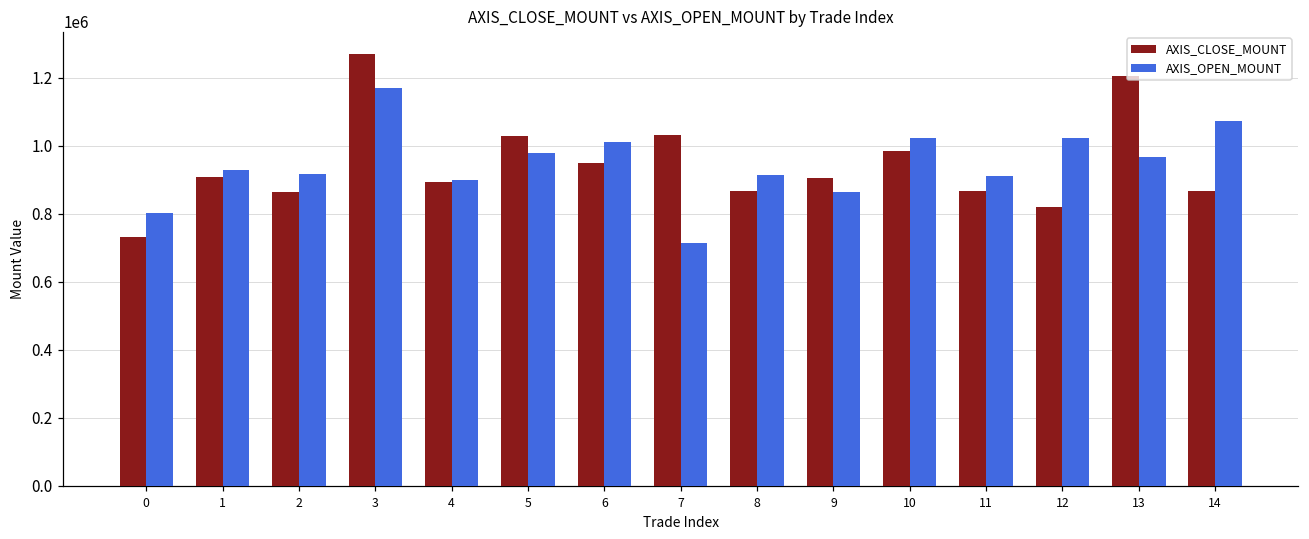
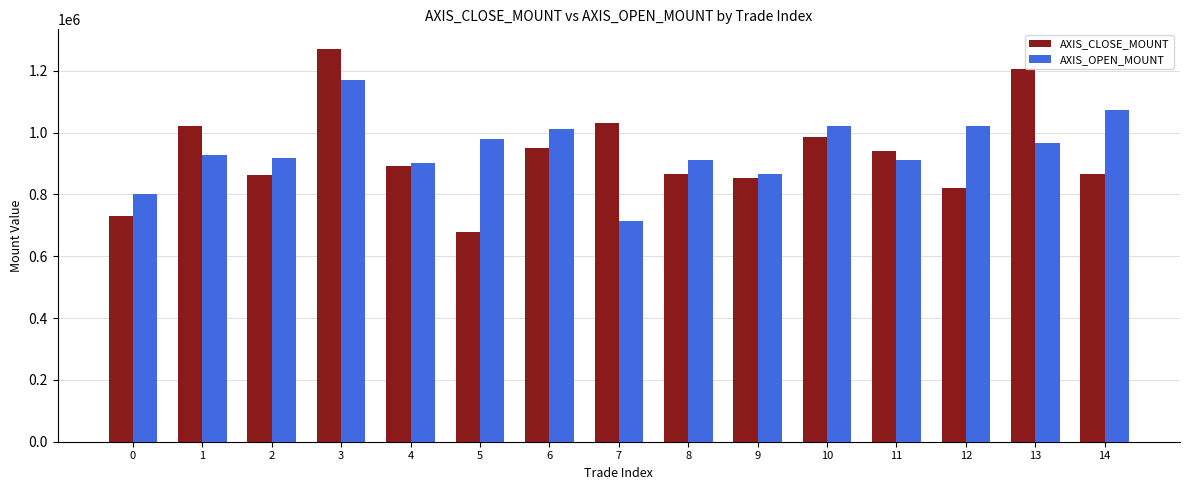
AXIS_CLOSE_MOUNT, 1: 910000 -> 1020000
AXIS_CLOSE_MOUNT, 5: 1030000 -> 680000
AXIS_CLOSE_MOUNT, 9: 900000 -> 850000
AXIS_CLOSE_MOUNT, 11: 870000 -> 940000
